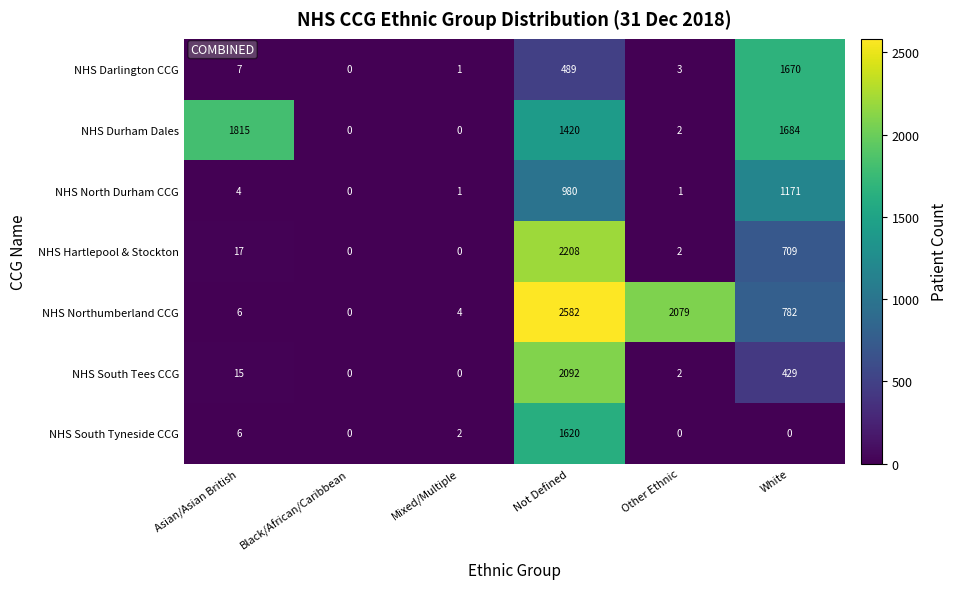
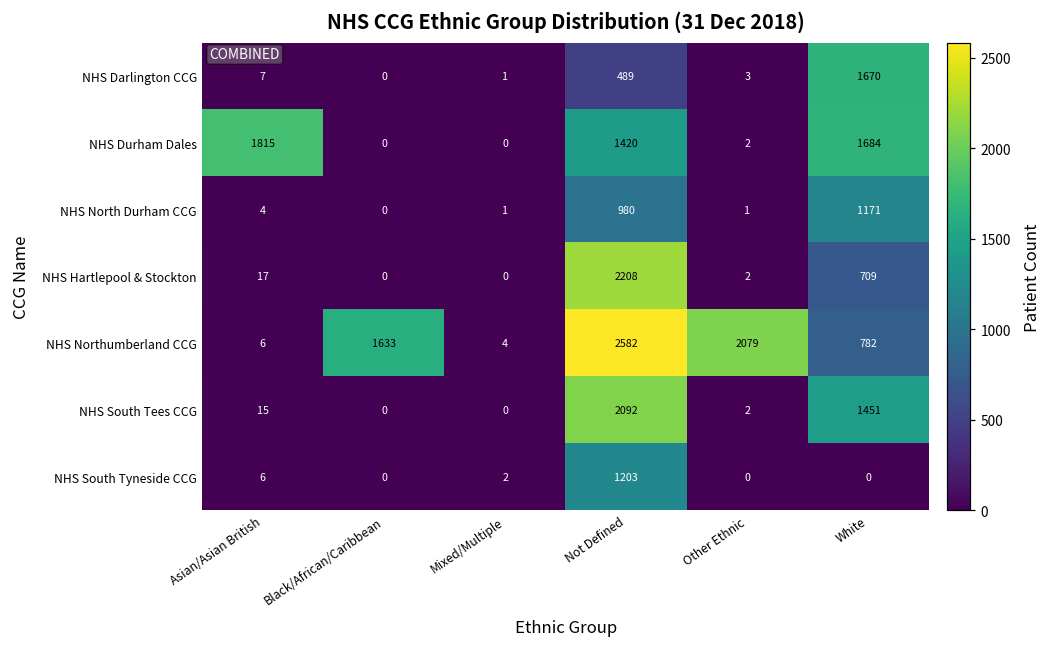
NHS Northumberland CCG, Black/African/Caribbean: 0 -> 1633
NHS South Tees CCG, White: 429 -> 1451
NHS South Tyneside CCG, Not Defined: 1620 -> 1203
